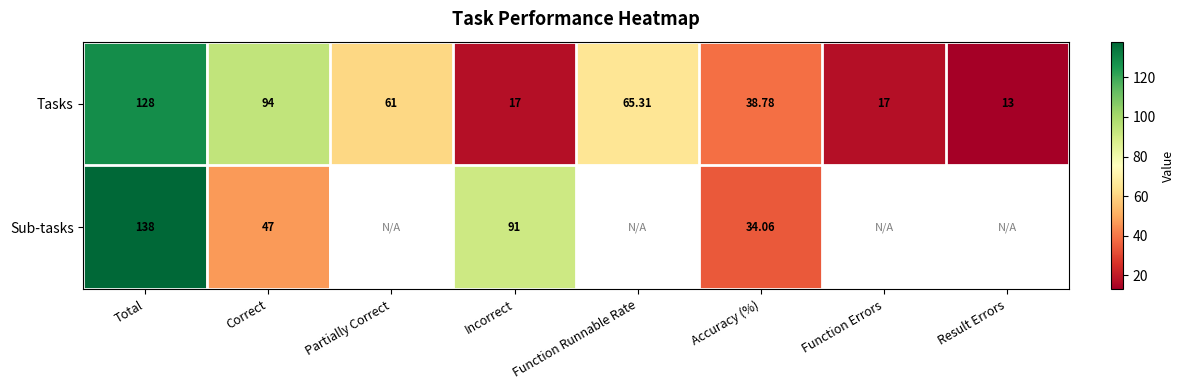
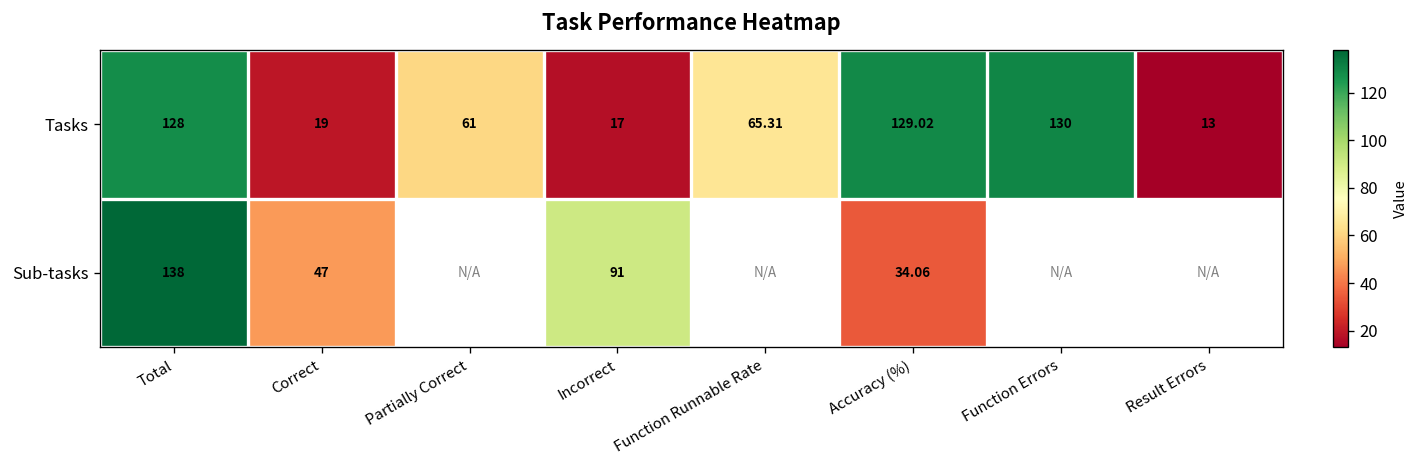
Tasks, Correct: 94 -> 19
Tasks, Accuracy (%): 38.78 -> 129.02
Tasks, Function Errors: 17 -> 130
